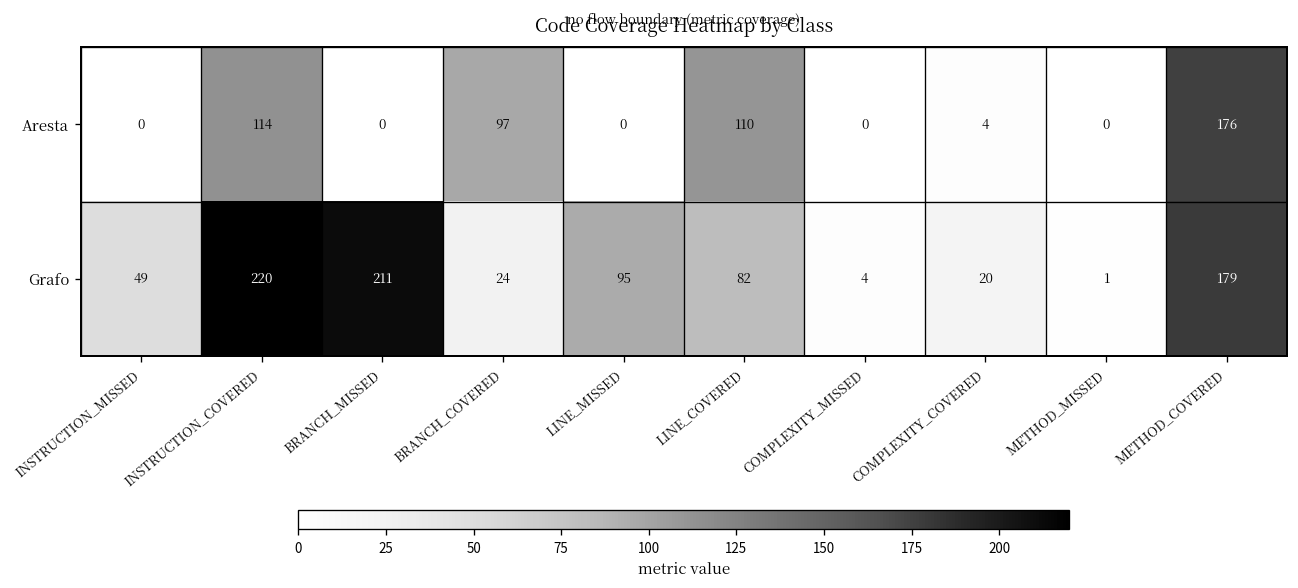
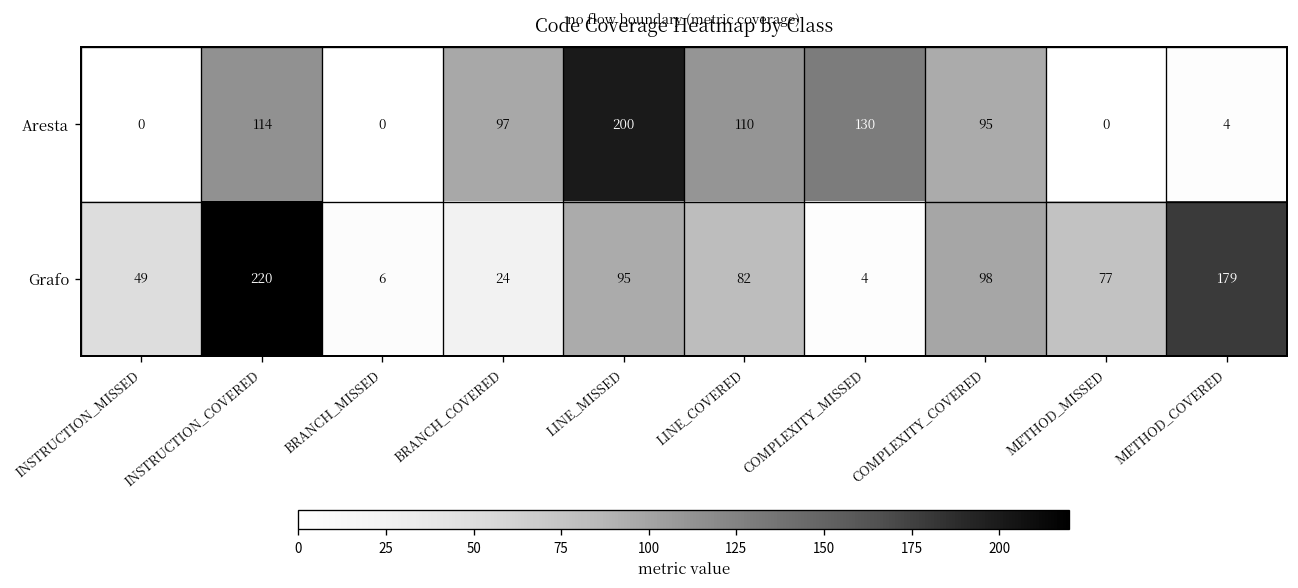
Aresta, LINE_MISSED: 0 -> 200
Aresta, COMPLEXITY_MISSED: 0 -> 130
Aresta, COMPLEXITY_COVERED: 4 -> 95
Aresta, METHOD_COVERED: 176 -> 4
Grafo, BRANCH_MISSED: 211 -> 6
Grafo, COMPLEXITY_COVERED: 20 -> 98
Grafo, METHOD_MISSED: 1 -> 77
